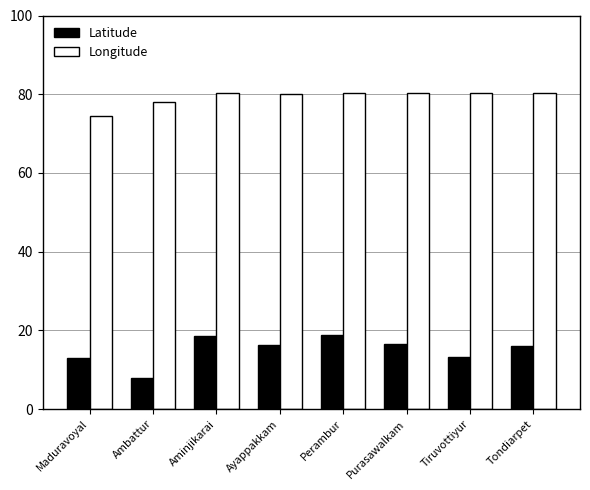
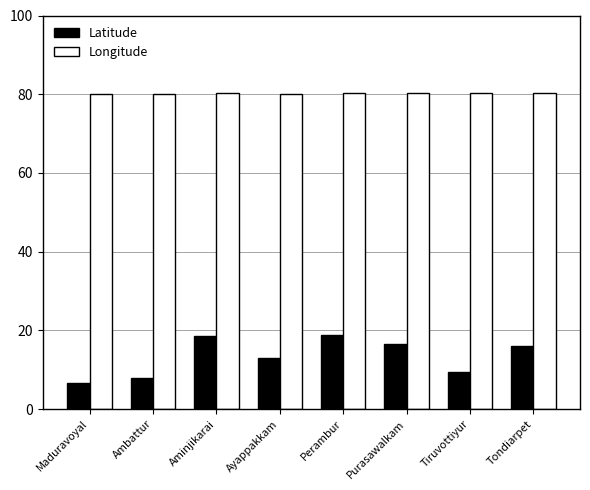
Latitude, Maduravoyal: 13 -> 7
Longitude, Maduravoyal: 74 -> 80
Longitude, Ambattur: 78 -> 80
Latitude, Ayappakkam: 16 -> 13
Latitude, Tiruvottiyur: 13 -> 9
